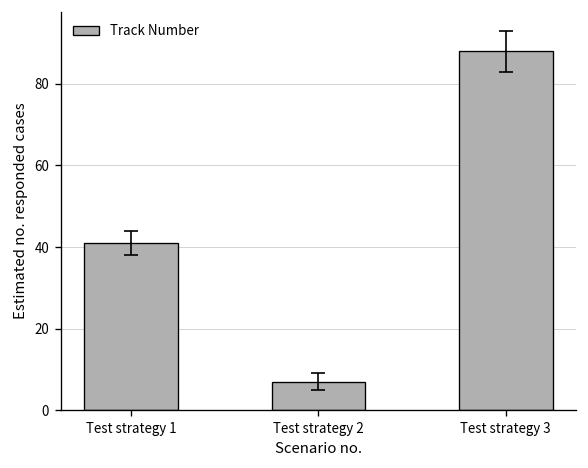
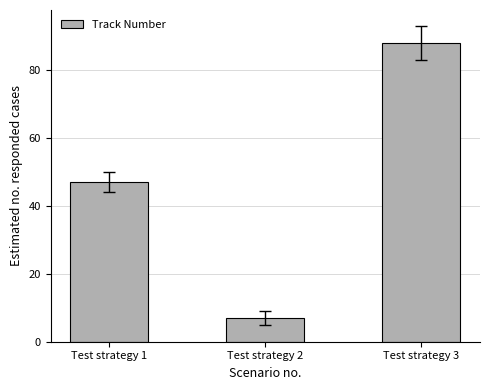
Track Number, Test strategy 1: 41 -> 47
